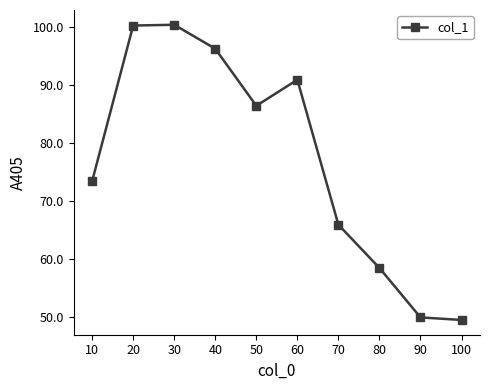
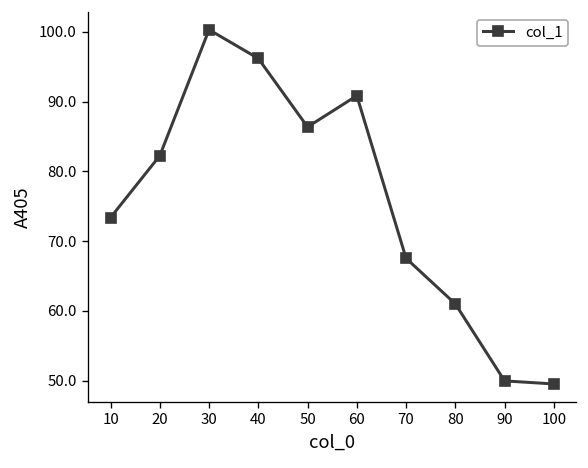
20: 100 -> 82
70: 66 -> 68
80: 58 -> 61
